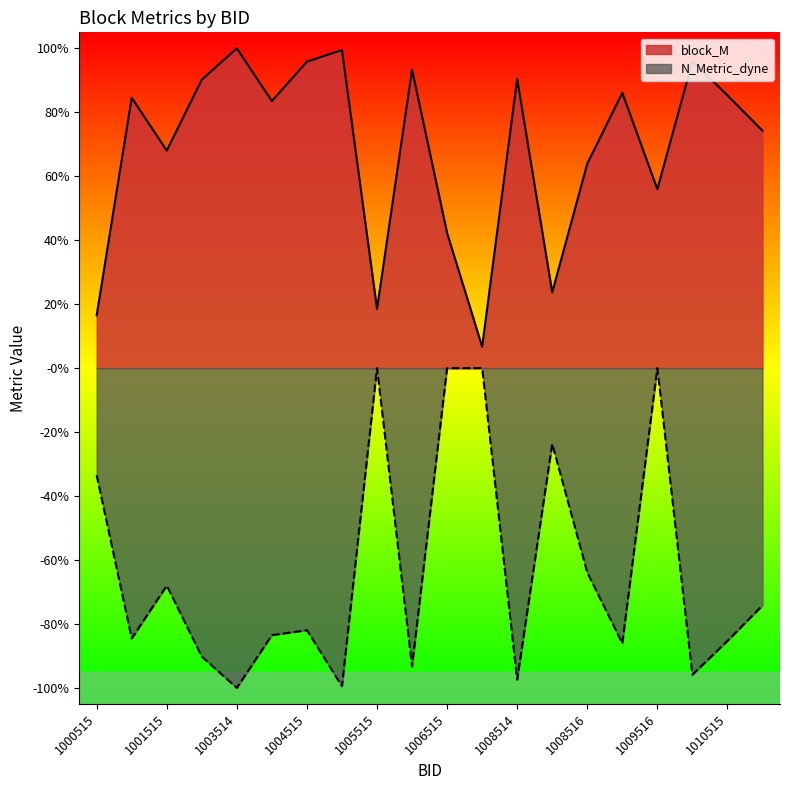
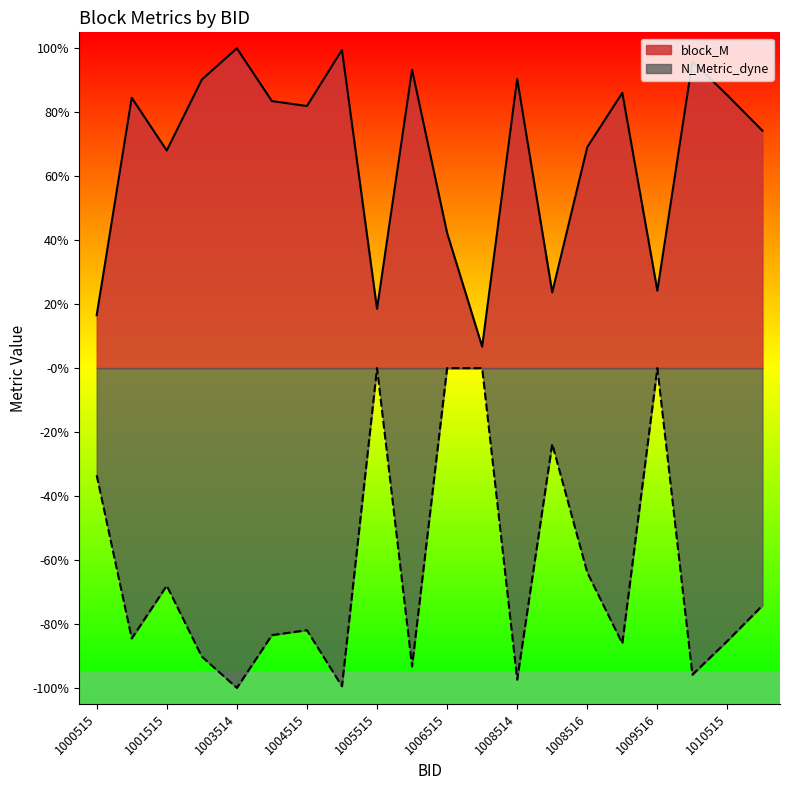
block_M, 1004515: 96% -> 82%
block_M, 1008516: 64% -> 69%
block_M, 1009516: 56% -> 24%
